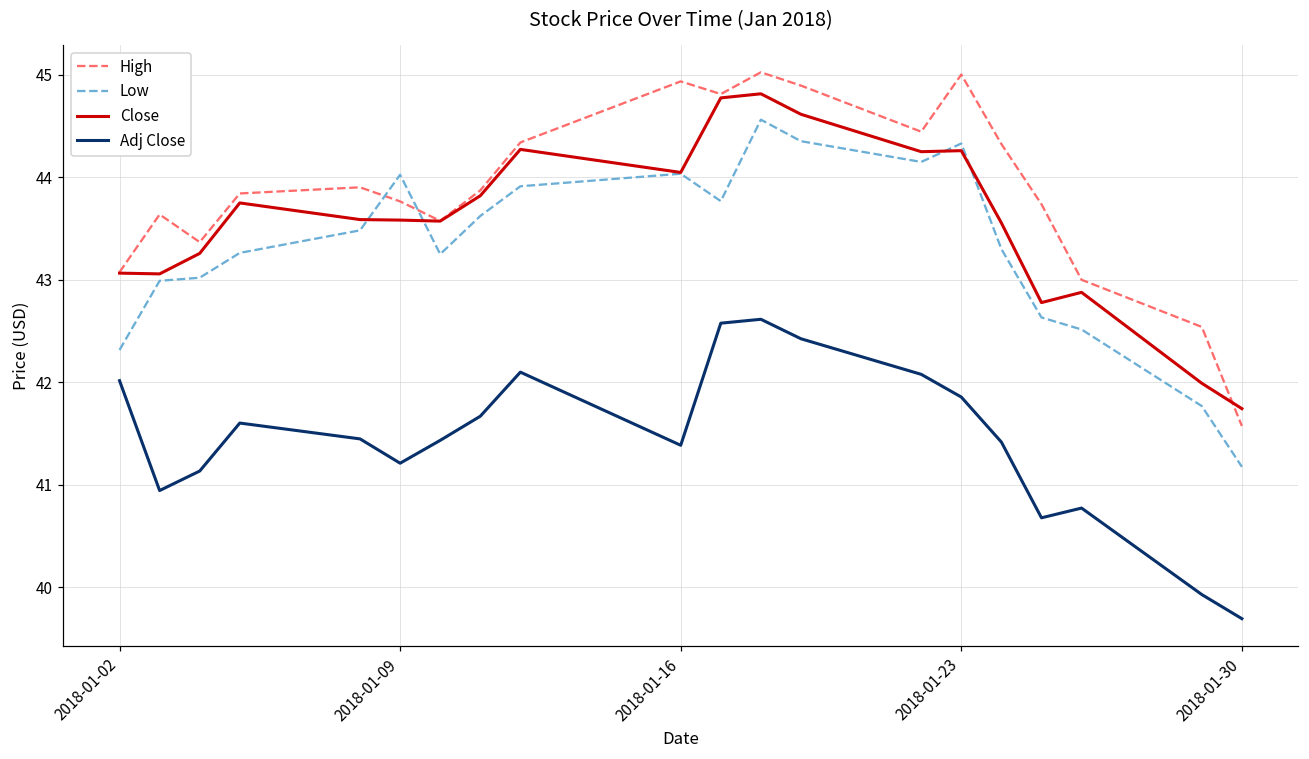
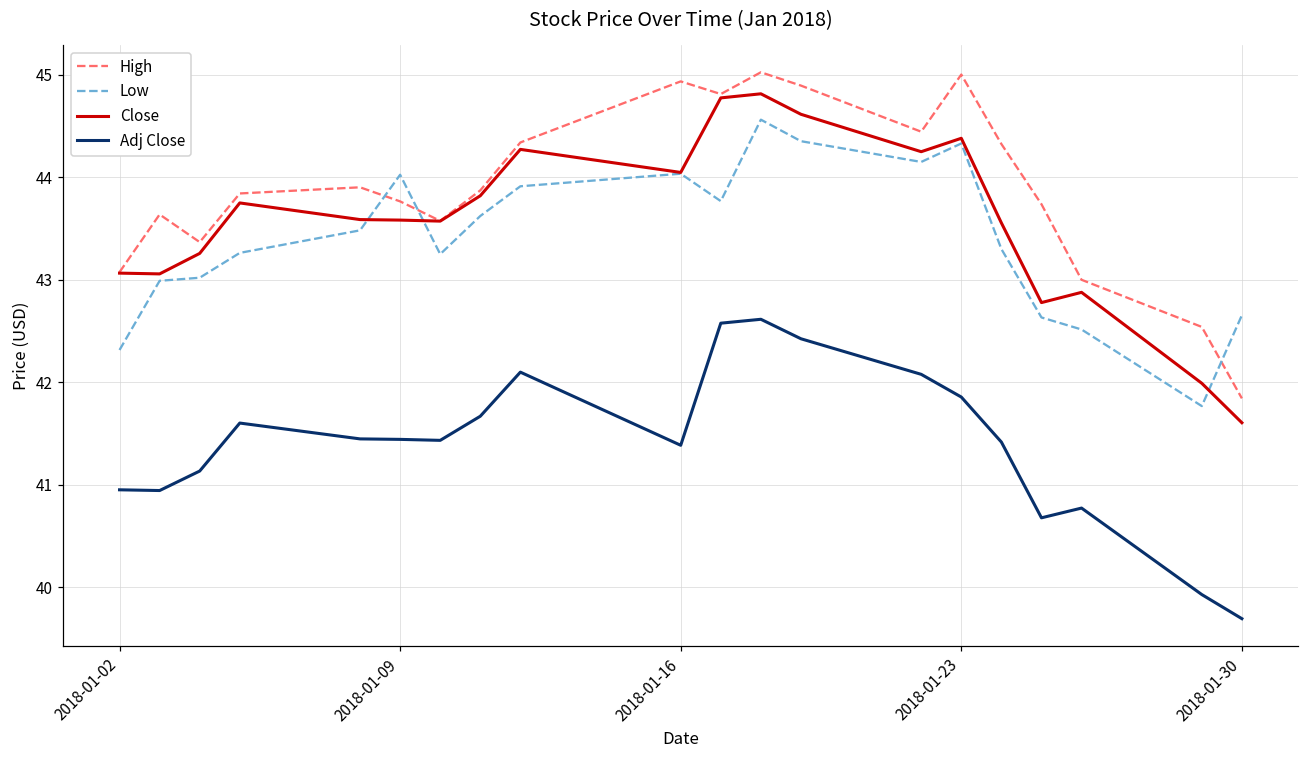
Adj Close, 2018-01-02: 42.0 -> 41.0
Adj Close, 2018-01-09: 41.2 -> 41.4
Close, 2018-01-23: 44.3 -> 44.4
High, 2018-01-30: 41.6 -> 41.8
Low, 2018-01-30: 41.2 -> 42.7
Close, 2018-01-30: 41.7 -> 41.6
